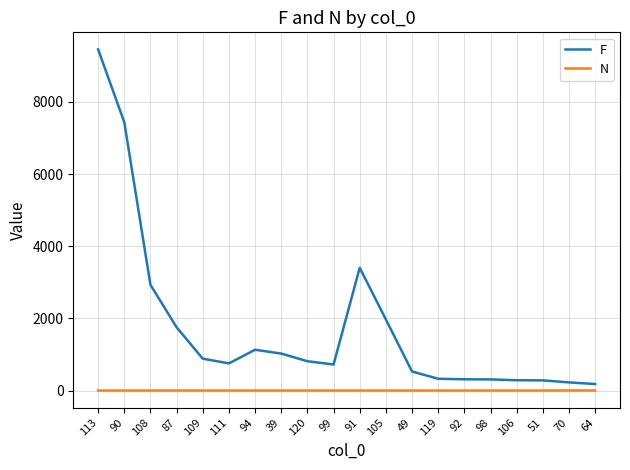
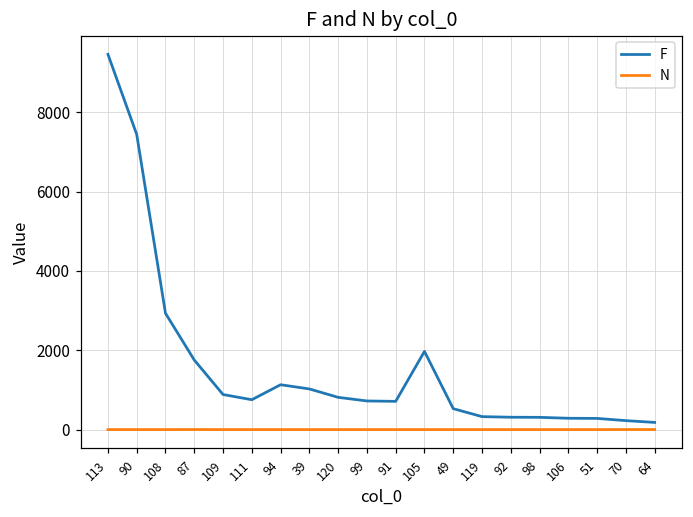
F, 91: 3400 -> 700
